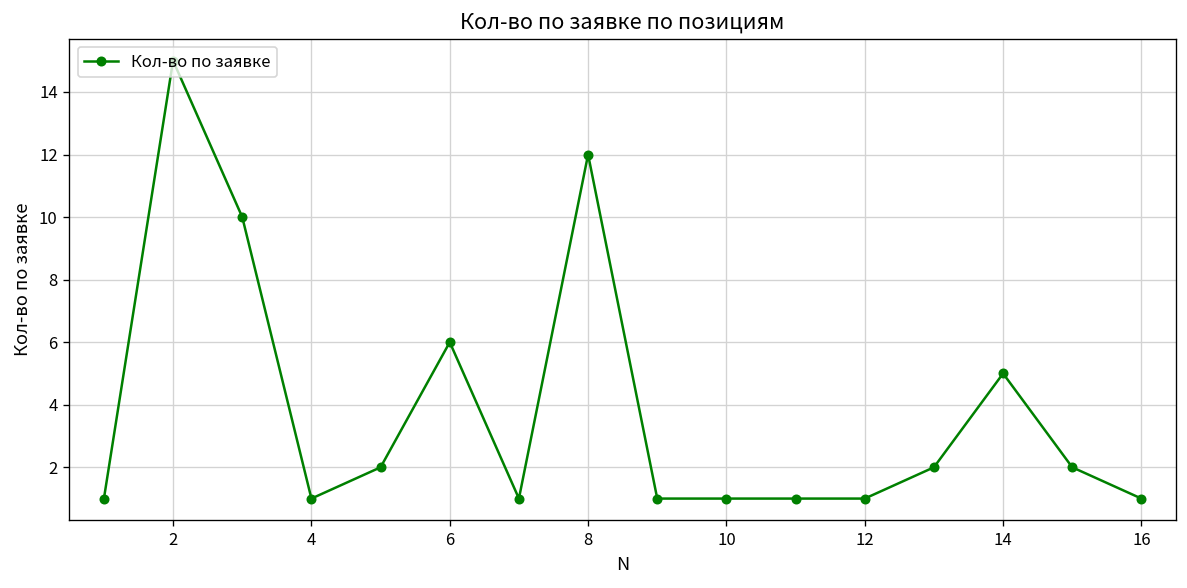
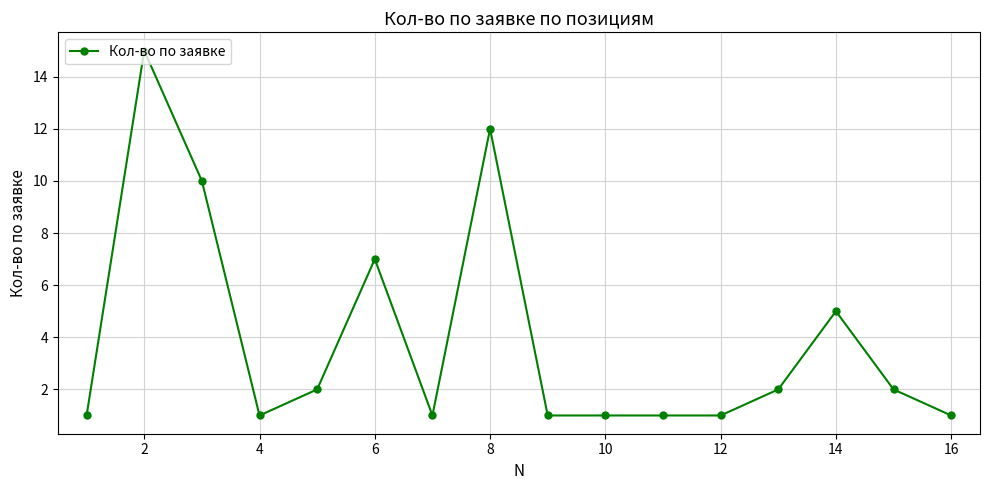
6: 6 -> 7
